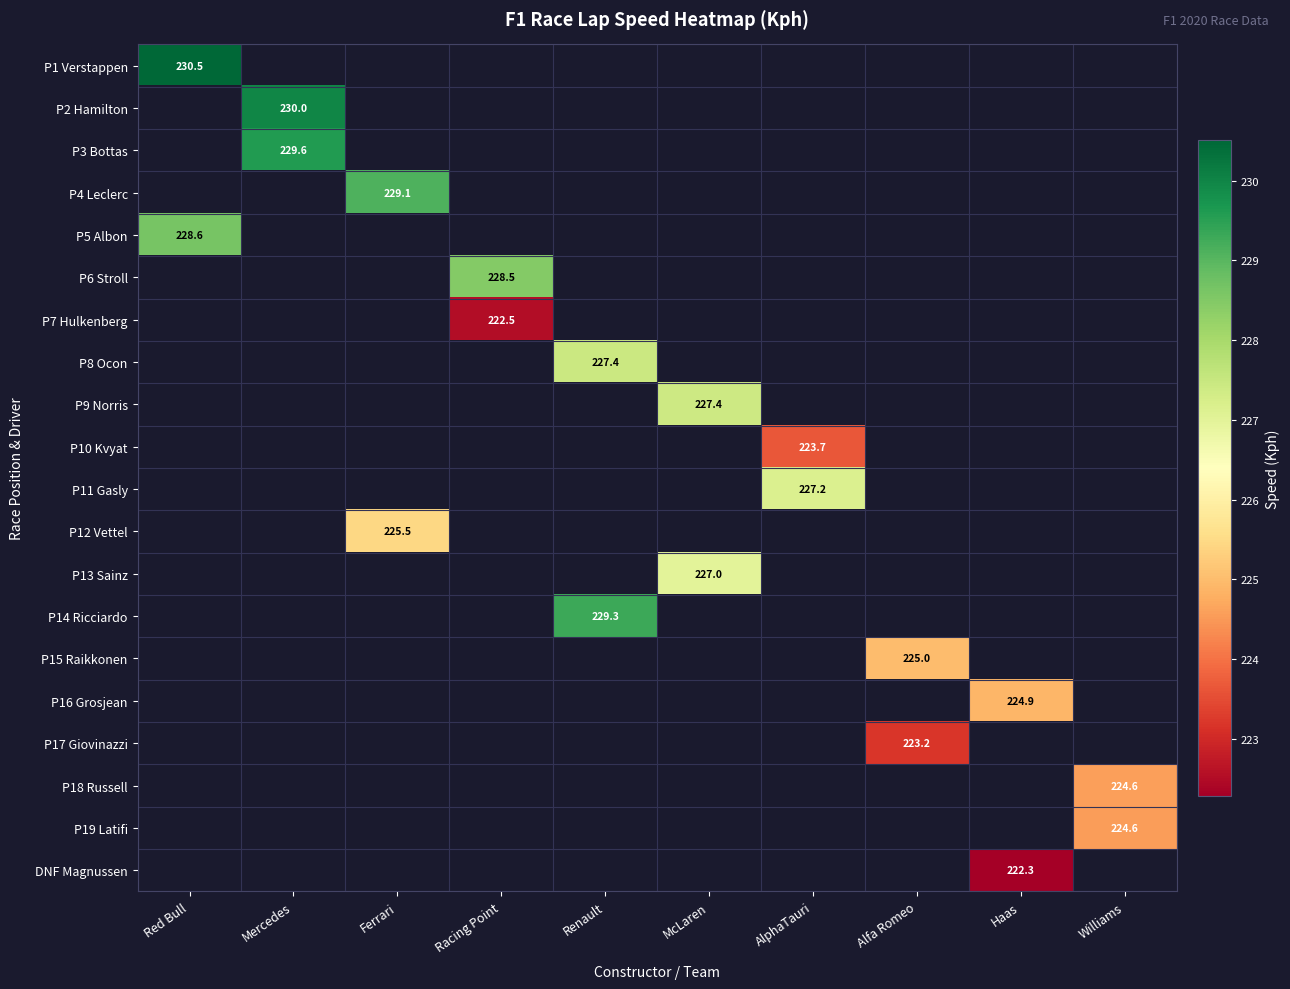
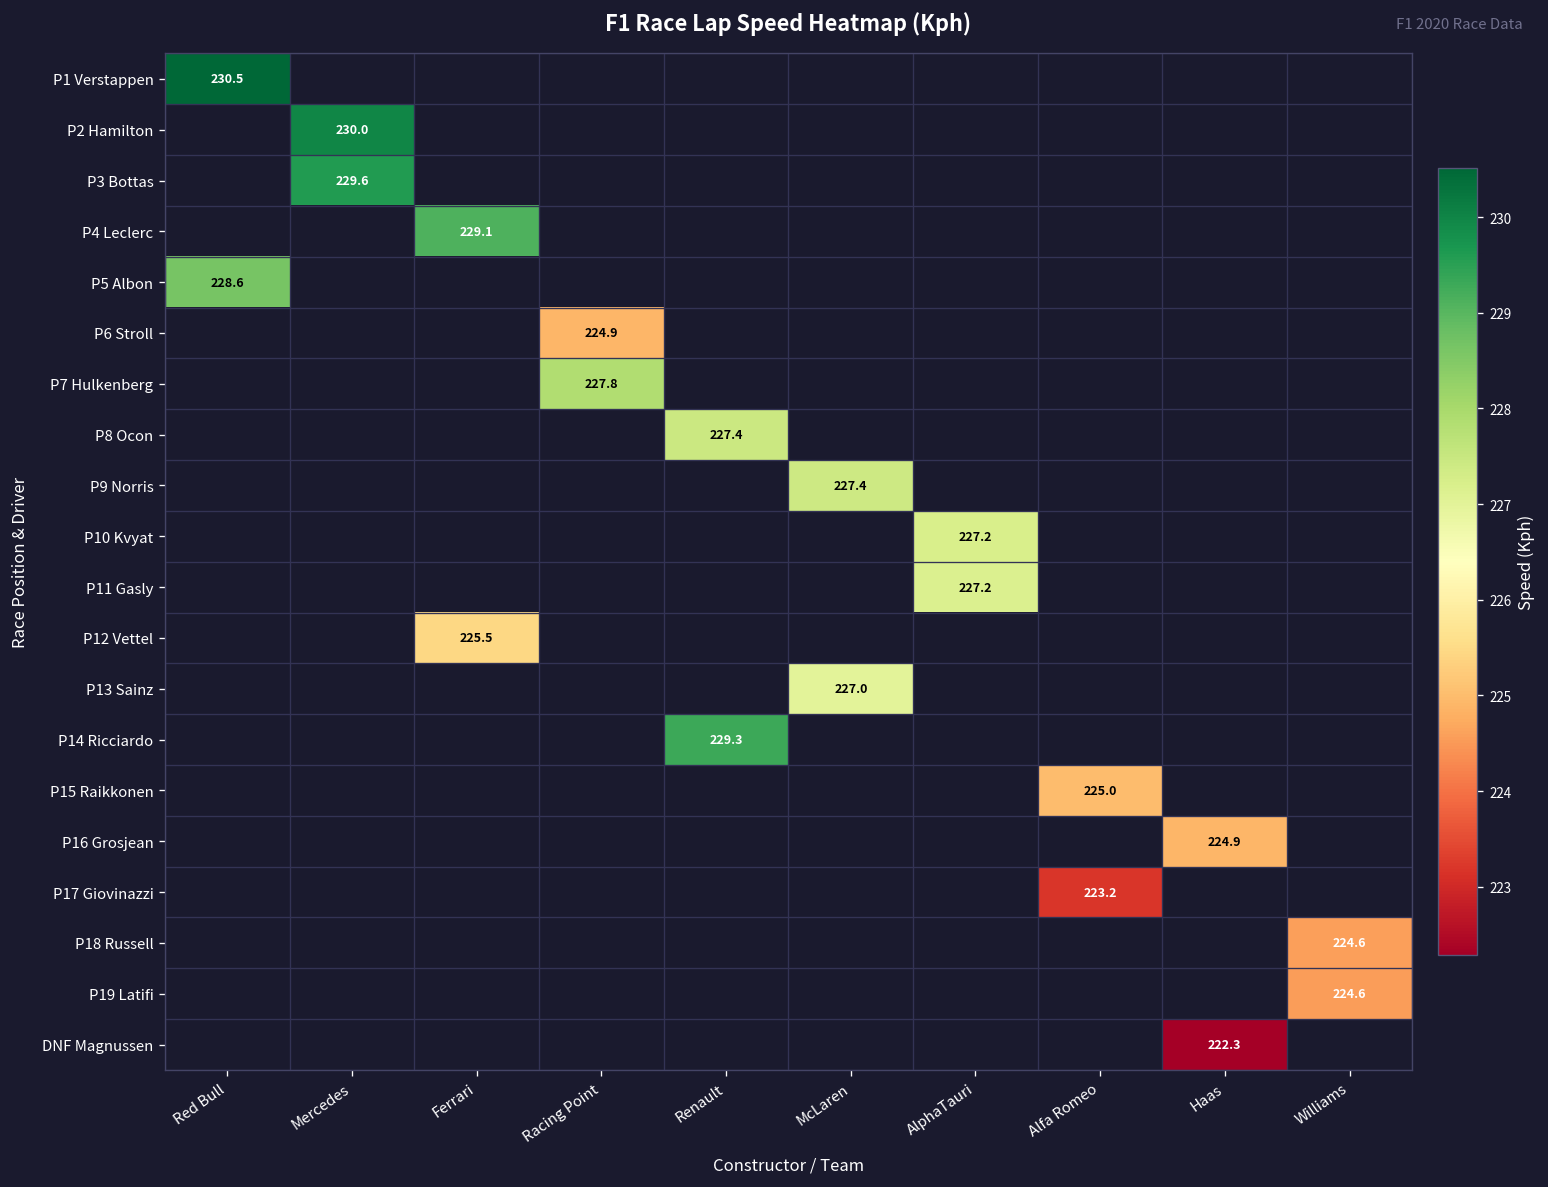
P6 Stroll, Racing Point: 228.5 -> 224.9
P7 Hulkenberg, Racing Point: 222.5 -> 227.8
P10 Kvyat, AlphaTauri: 223.7 -> 227.2
